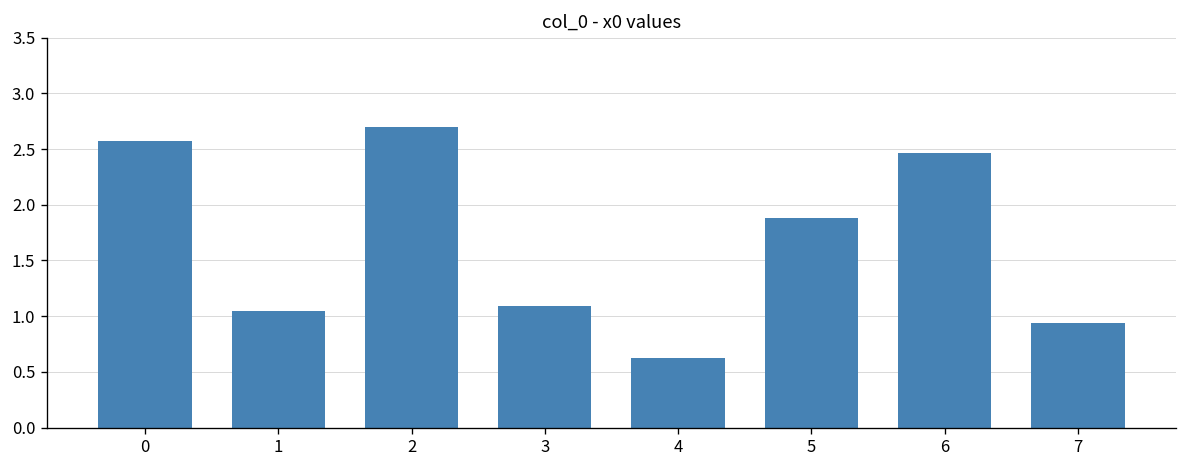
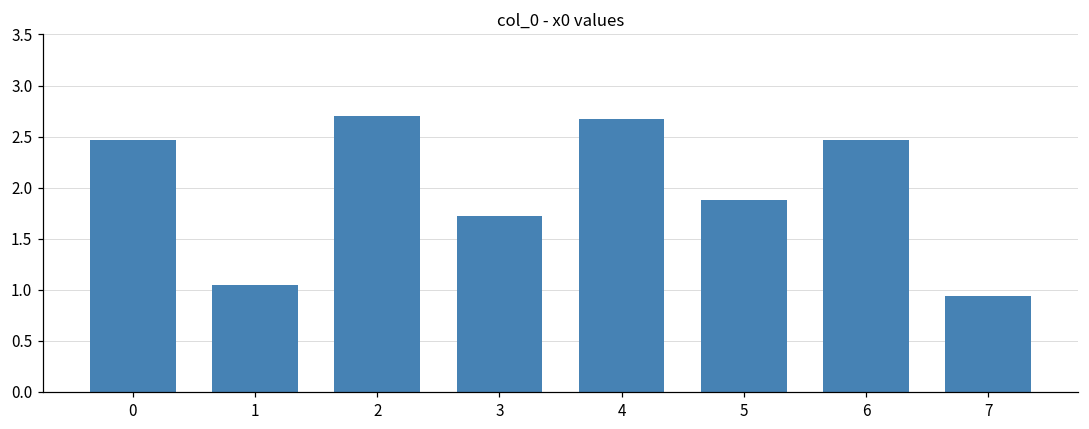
0: 2.6 -> 2.5
3: 1.1 -> 1.7
4: 0.6 -> 2.7
